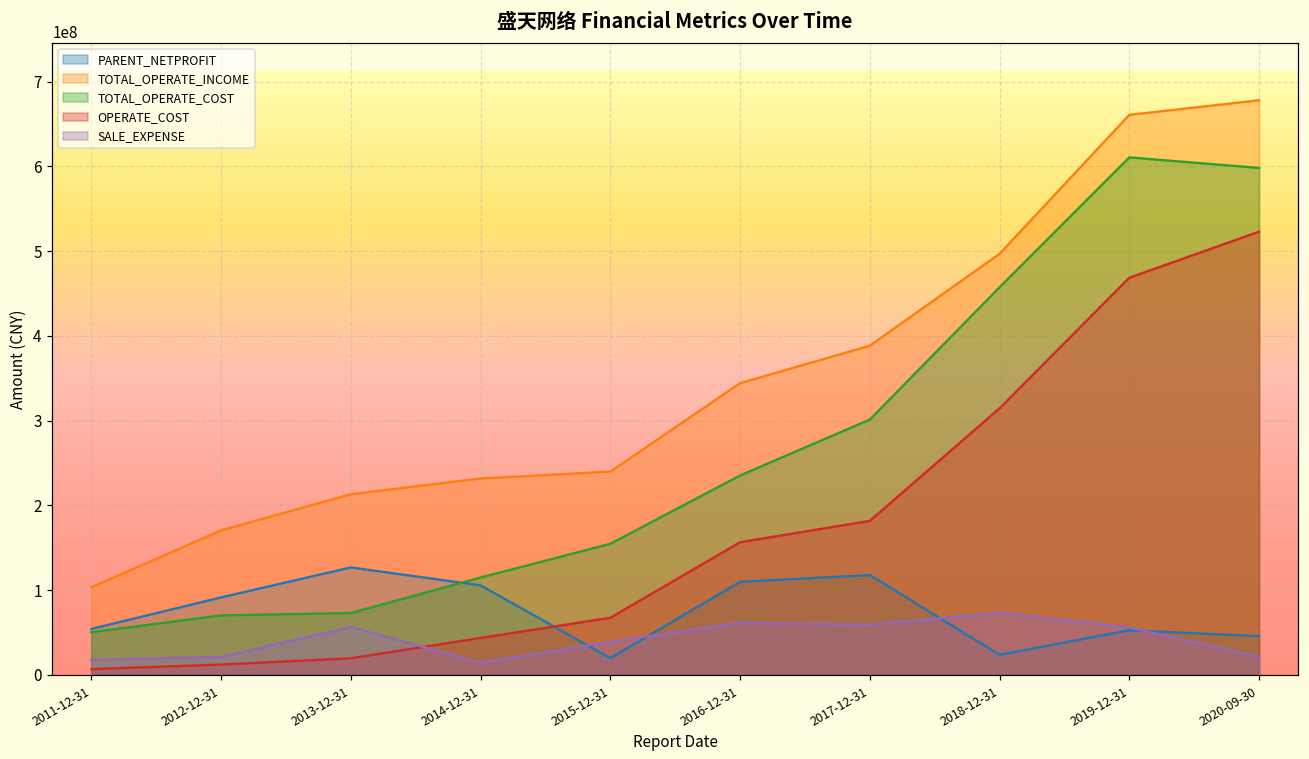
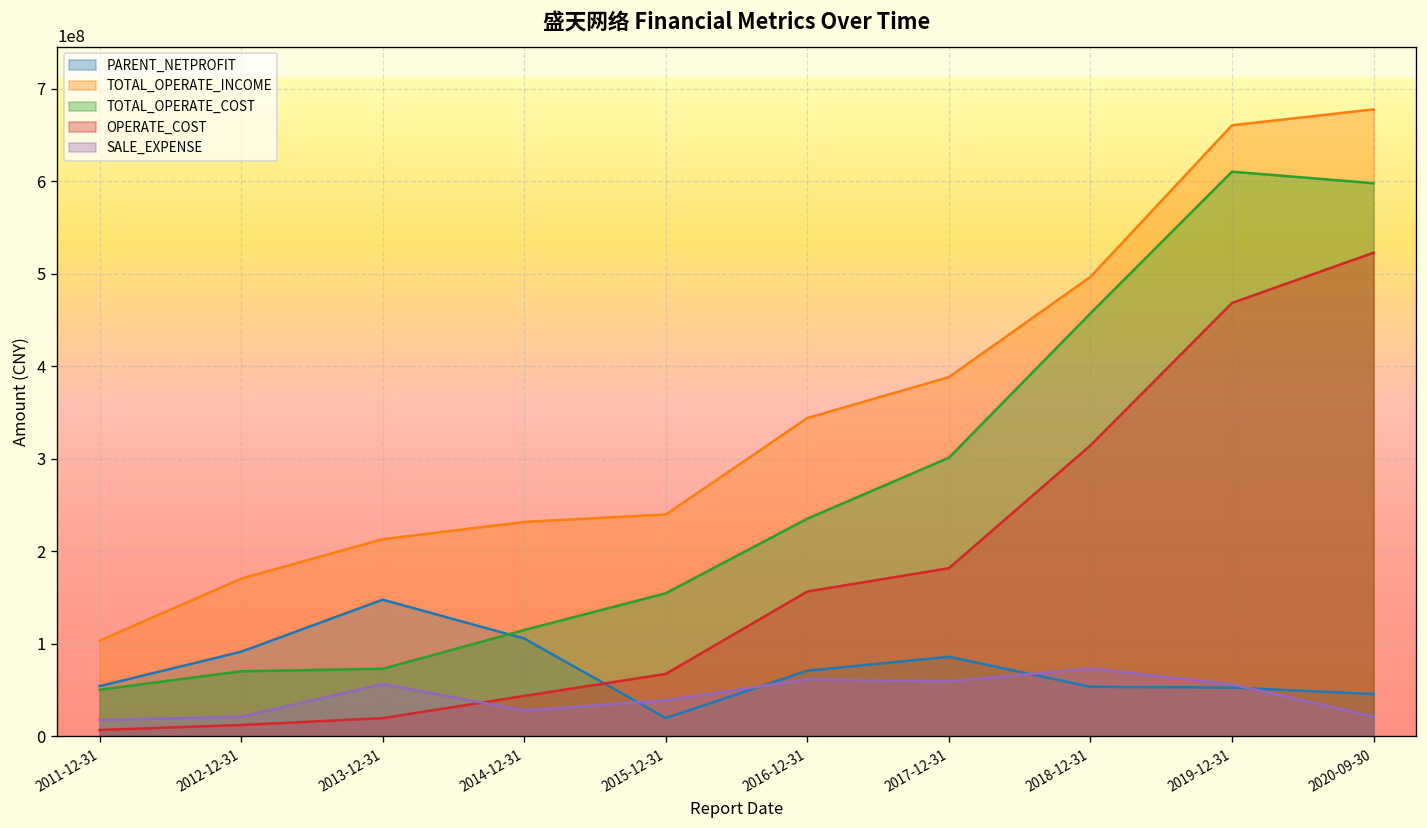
PARENT_NETPROFIT, 2013-12-31: 130000000 -> 150000000
SALE_EXPENSE, 2014-12-31: 10000000 -> 30000000
PARENT_NETPROFIT, 2016-12-31: 110000000 -> 70000000
PARENT_NETPROFIT, 2017-12-31: 120000000 -> 90000000
PARENT_NETPROFIT, 2018-12-31: 20000000 -> 50000000
